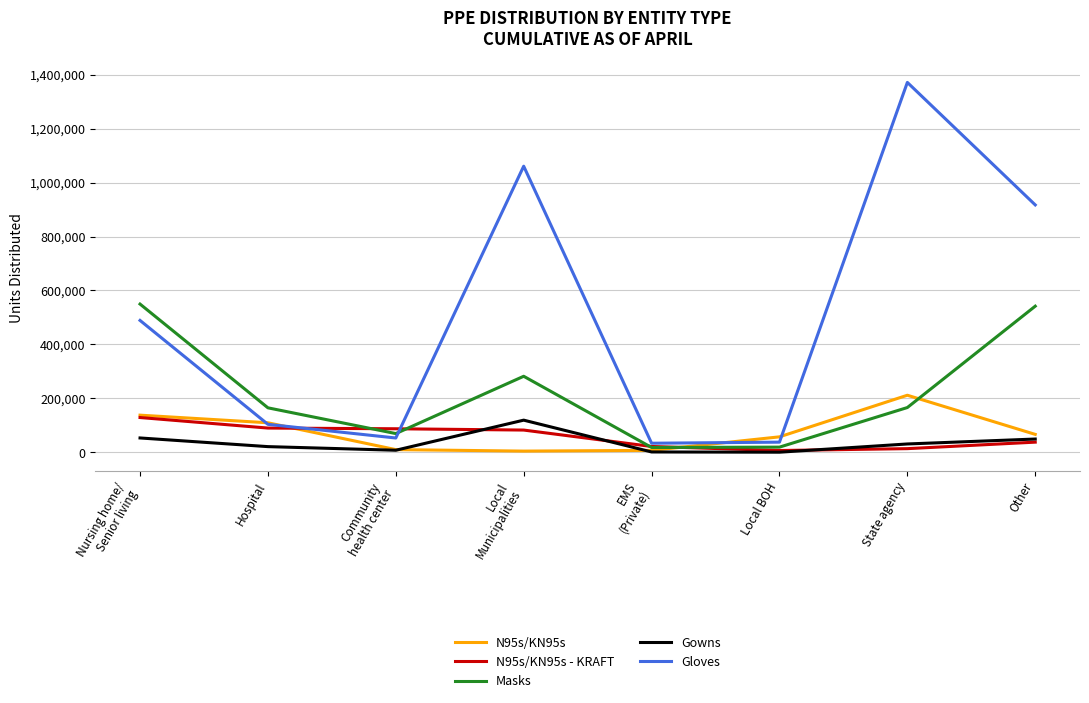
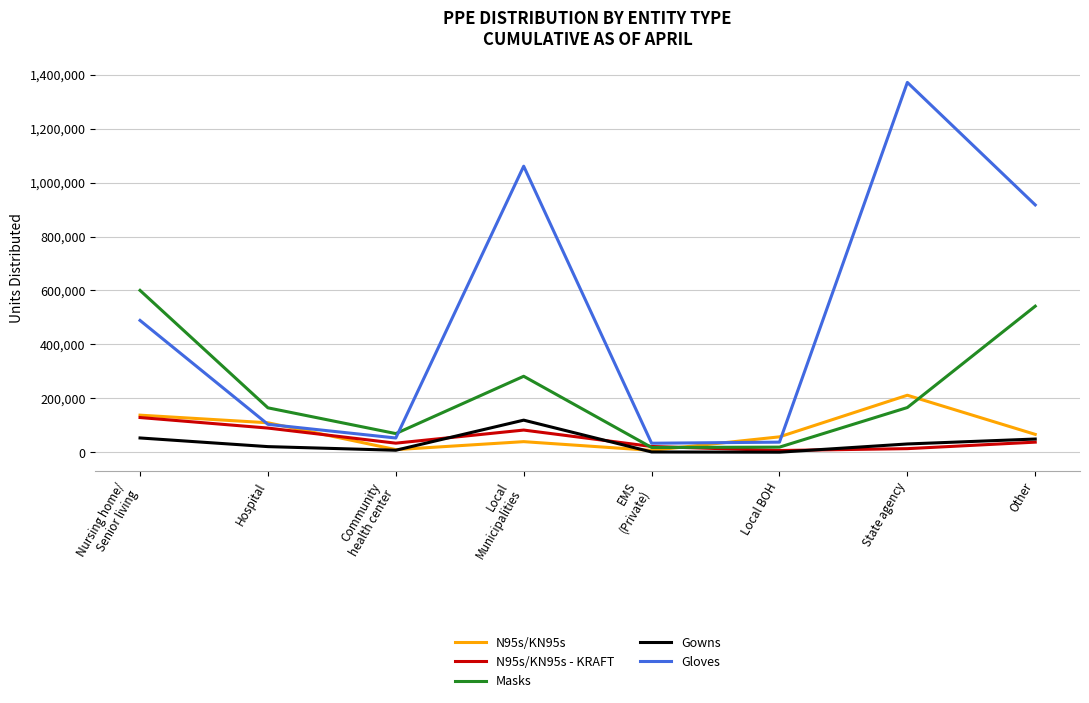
Masks, Nursing home/ Senior living: 550,000 -> 600,000
N95s/KN95s - KRAFT, Community health center: 90,000 -> 30,000
N95s/KN95s, Local Municipalities: 0 -> 40,000
